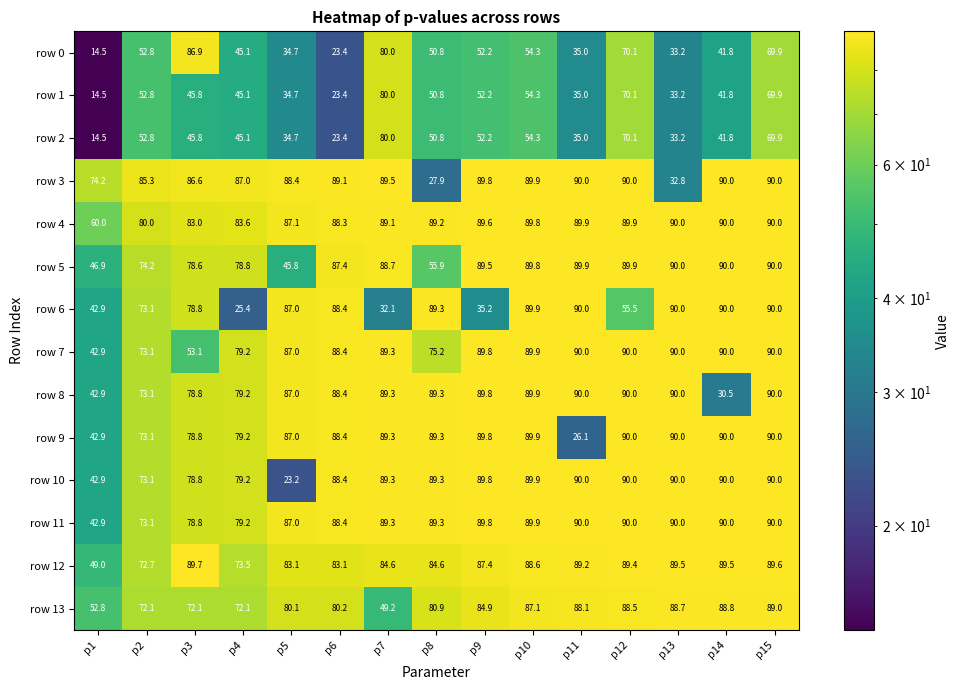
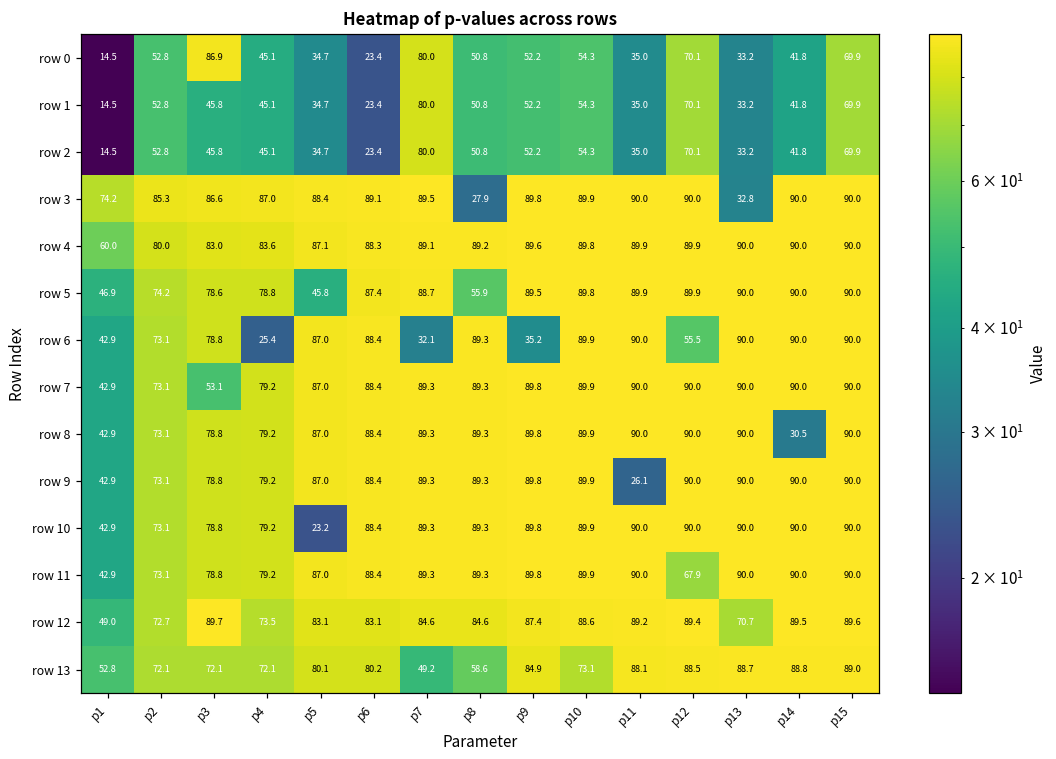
row 7, p8: 75.2 -> 89.3
row 11, p12: 90.0 -> 67.9
row 12, p13: 89.5 -> 70.7
row 13, p8: 80.9 -> 58.6
row 13, p10: 87.1 -> 73.1
